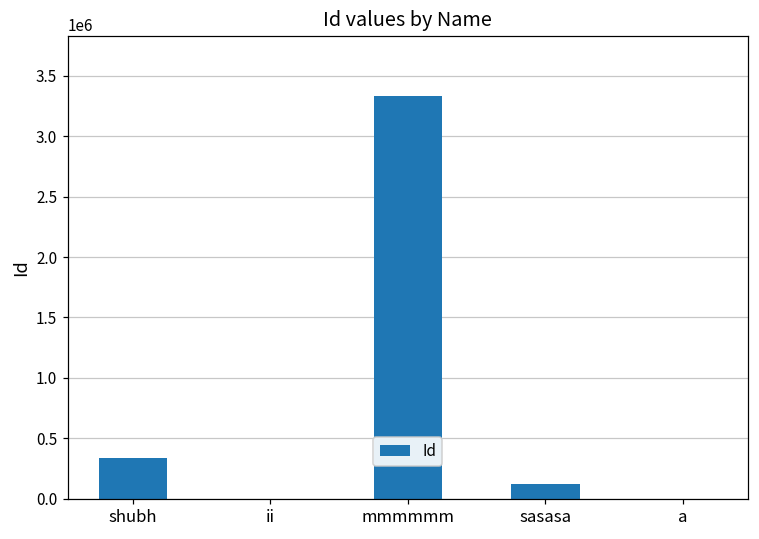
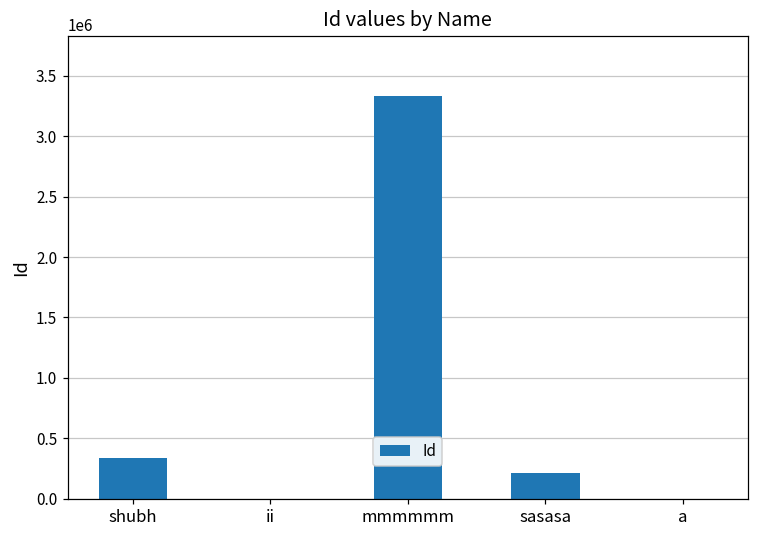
sasasa: 120000 -> 210000
